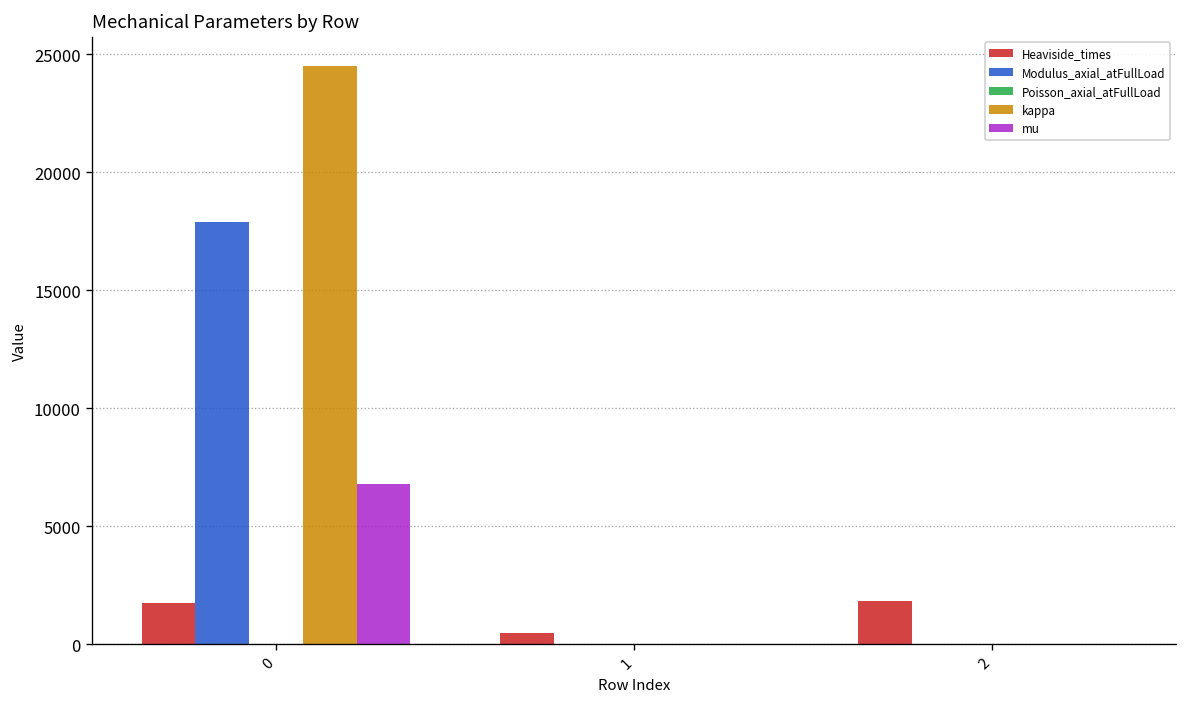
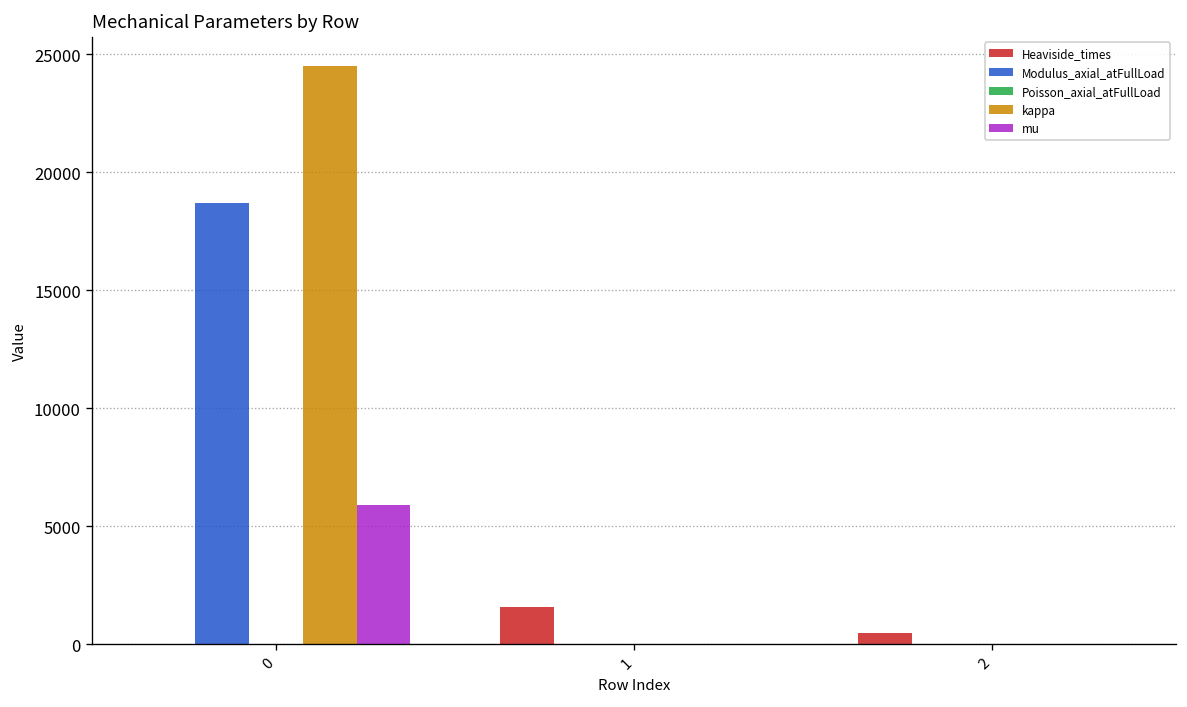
Heaviside_times, 0: 1700 -> 0
Modulus_axial_atFullLoad, 0: 17900 -> 18700
mu, 0: 6800 -> 5900
Heaviside_times, 1: 500 -> 1600
Heaviside_times, 2: 1800 -> 500
